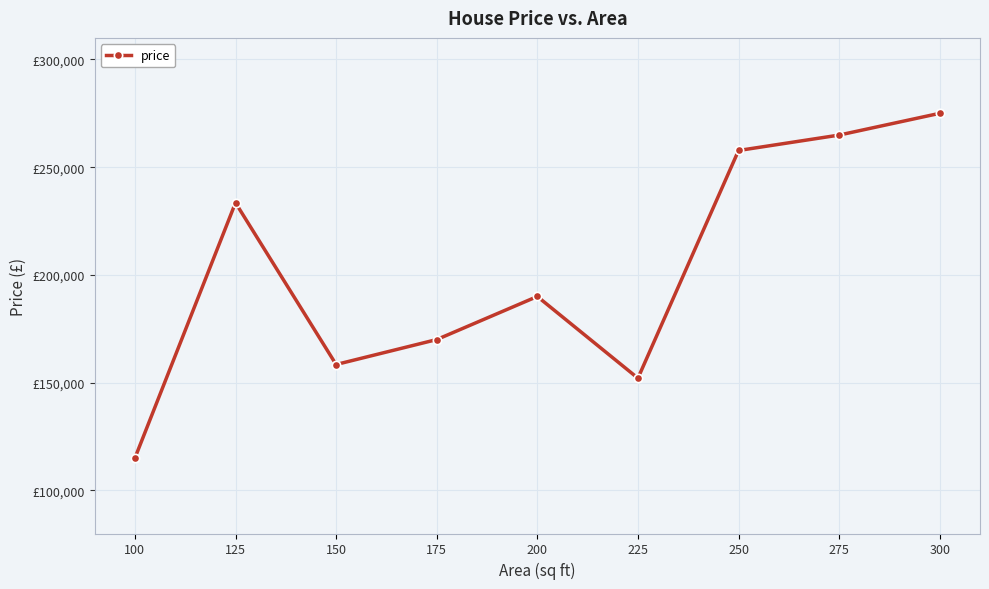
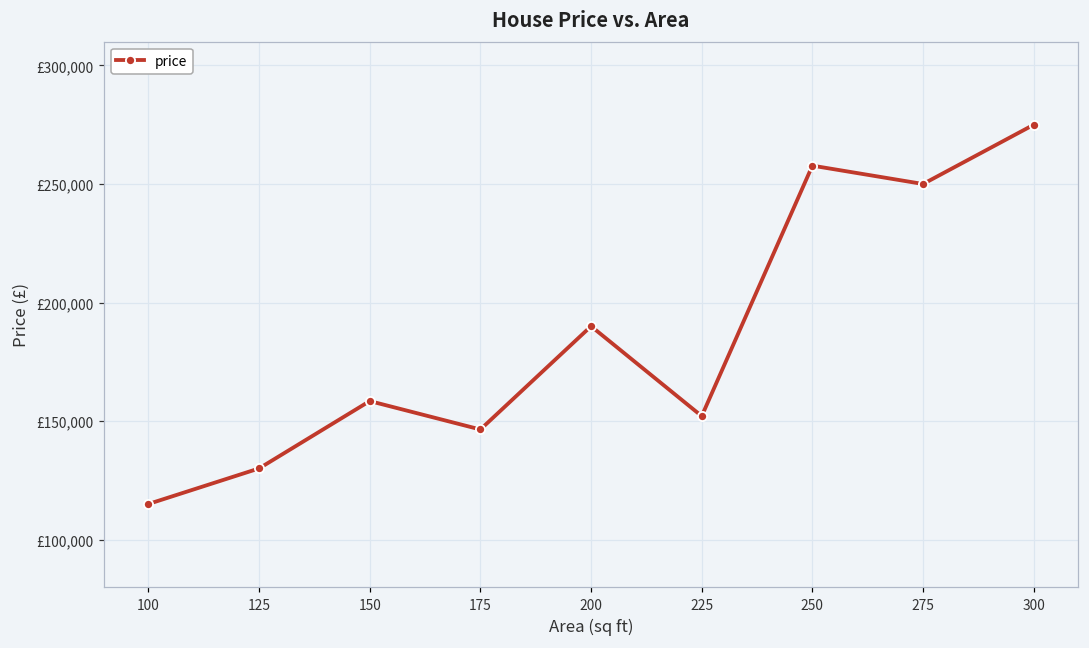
125: £233,000 -> £130,000
175: £170,000 -> £146,000
275: £265,000 -> £250,000
